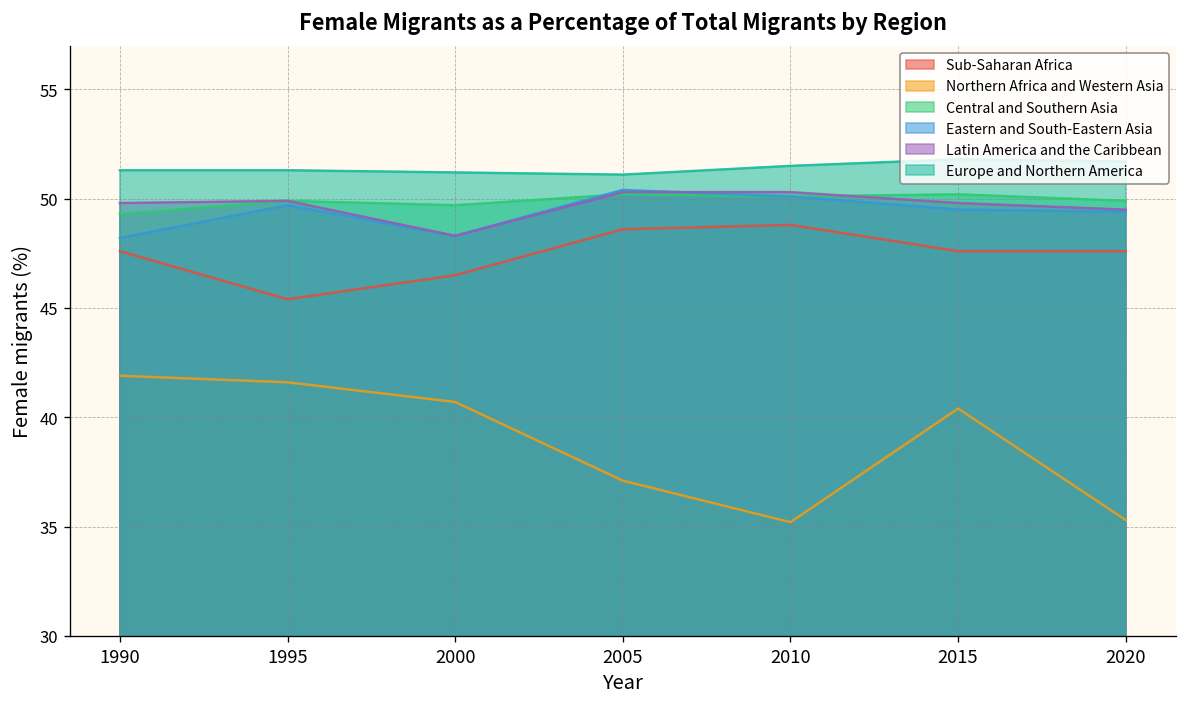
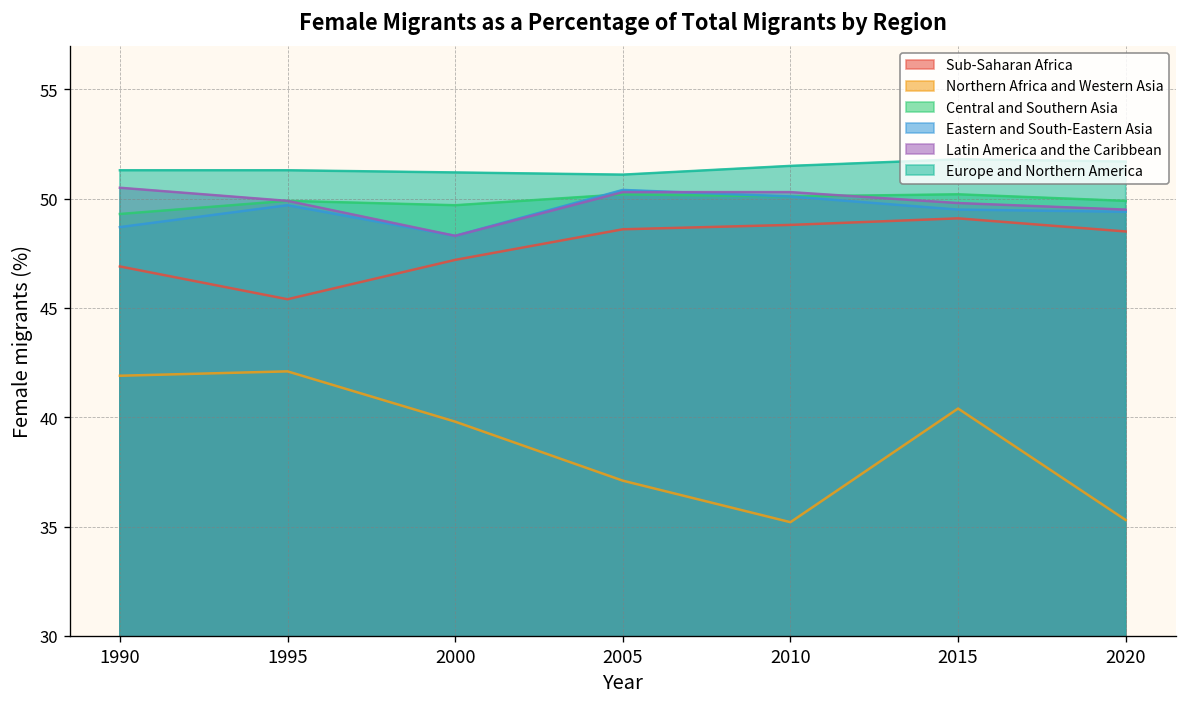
Sub-Saharan Africa, 1990: 47.6 -> 46.9
Eastern and South-Eastern Asia, 1990: 48.2 -> 48.7
Latin America and the Caribbean, 1990: 49.8 -> 50.5
Northern Africa and Western Asia, 1995: 41.6 -> 42.1
Sub-Saharan Africa, 2000: 46.5 -> 47.2
Northern Africa and Western Asia, 2000: 40.7 -> 39.8
Sub-Saharan Africa, 2015: 47.6 -> 49.1
Sub-Saharan Africa, 2020: 47.6 -> 48.5
